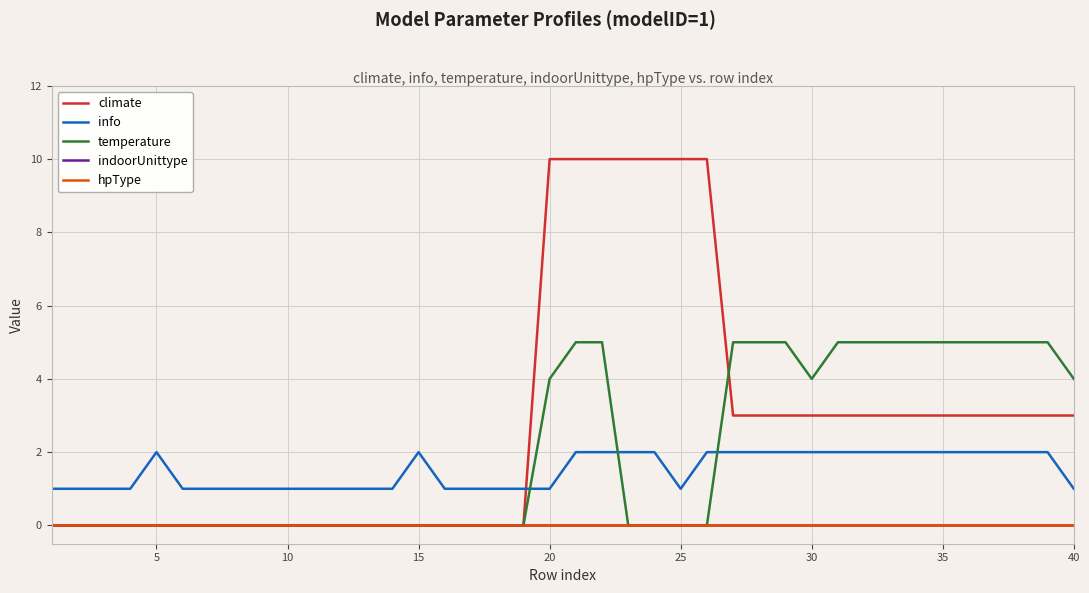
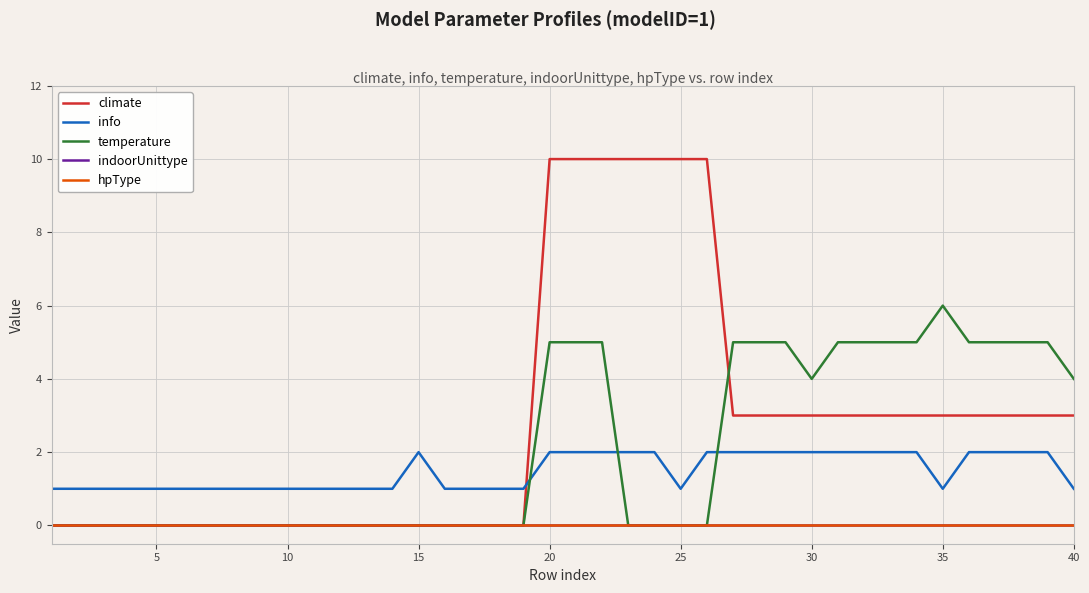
info, 5: 2 -> 1
info, 20: 1 -> 2
temperature, 20: 4 -> 5
info, 35: 2 -> 1
temperature, 35: 5 -> 6
